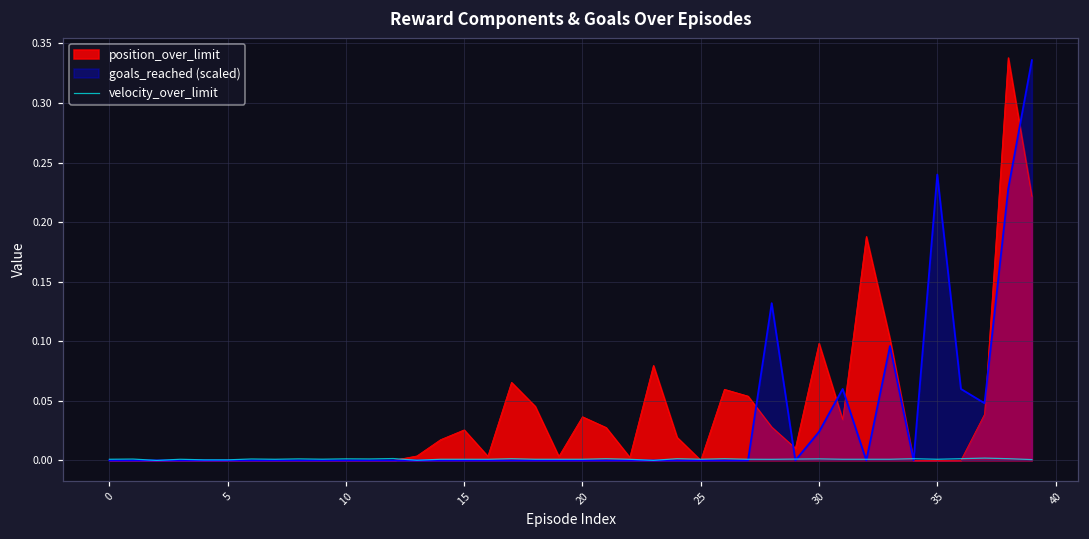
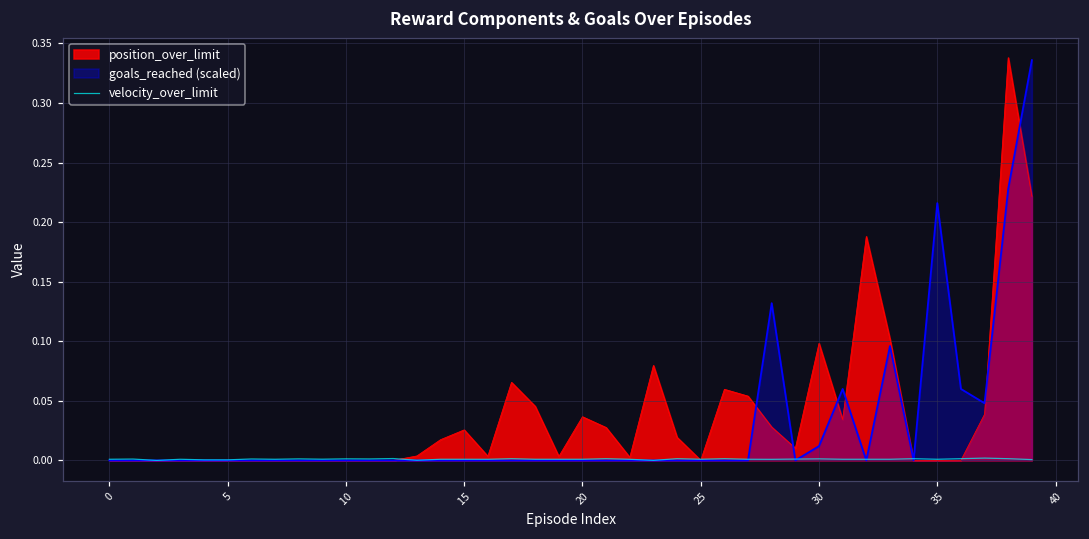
goals_reached (scaled), 30: 0.024 -> 0.012
goals_reached (scaled), 35: 0.240 -> 0.216
